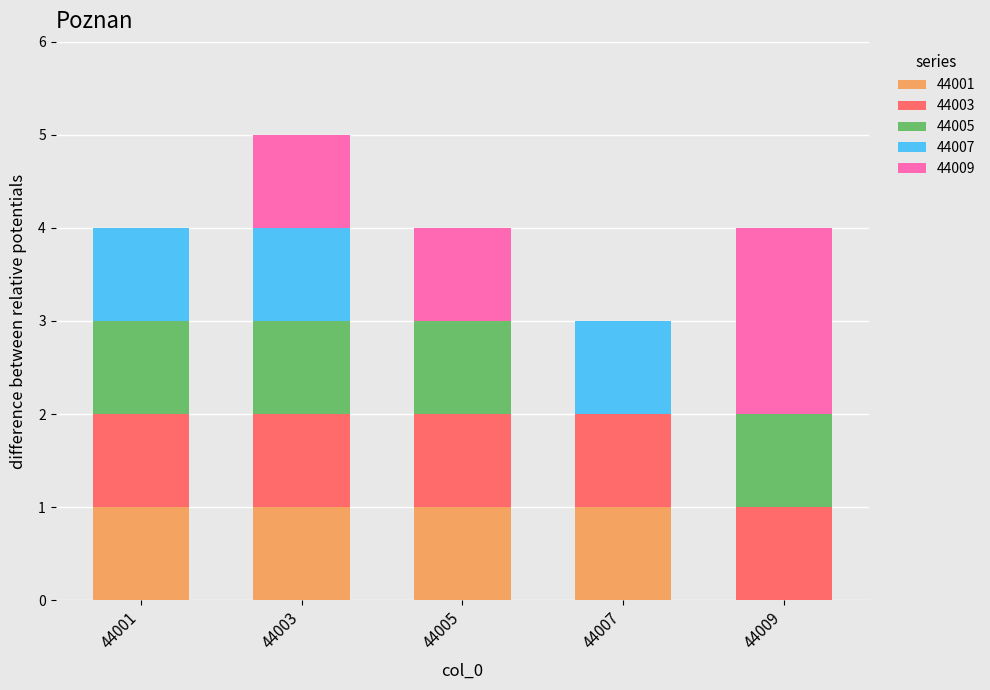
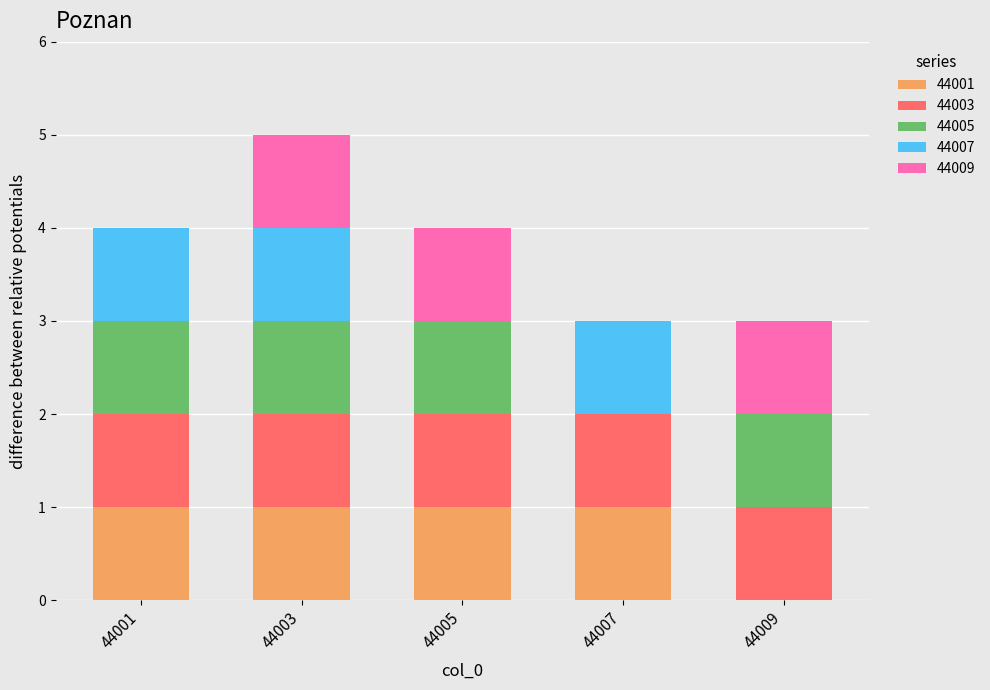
44009, 44009: 2 -> 1
